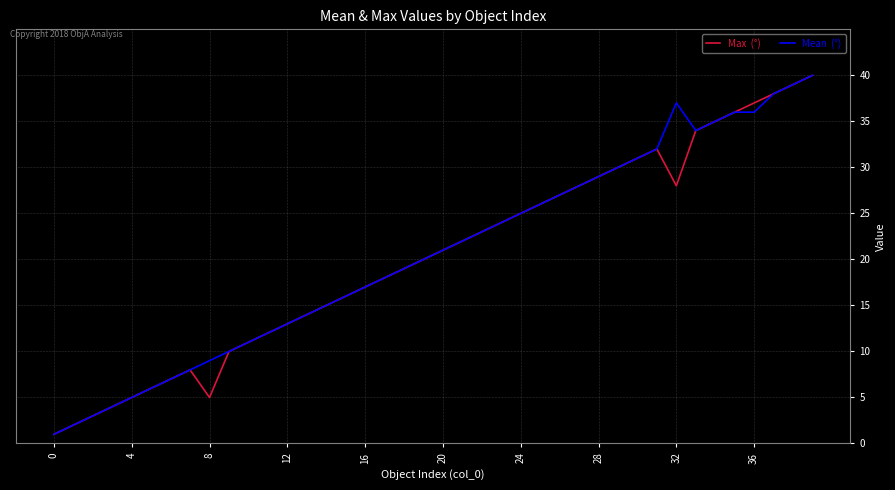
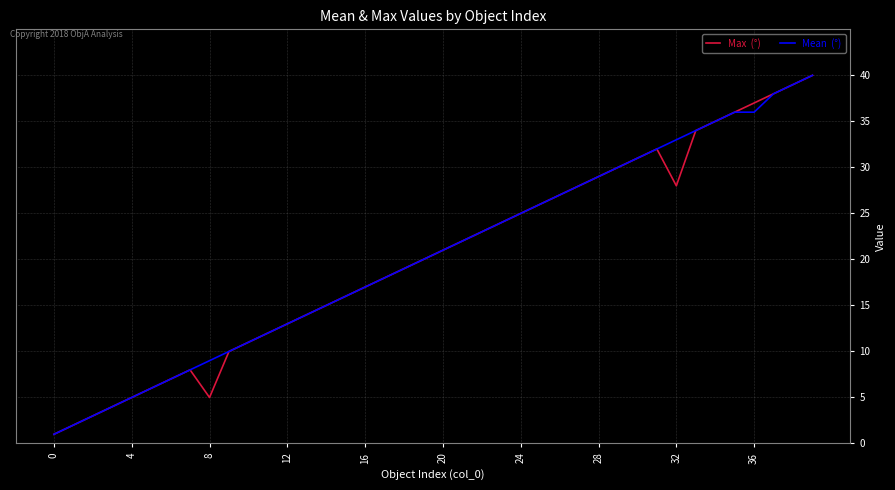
Mean (°), 32: 37 -> 33
